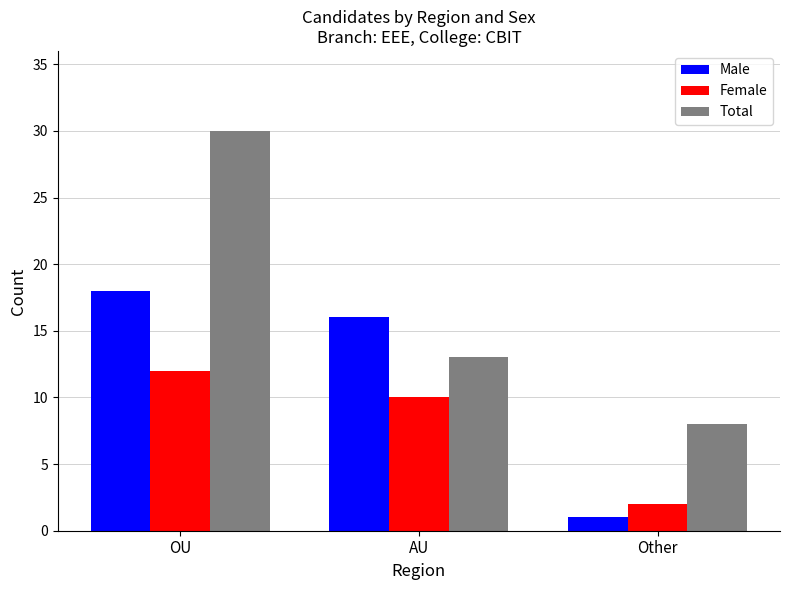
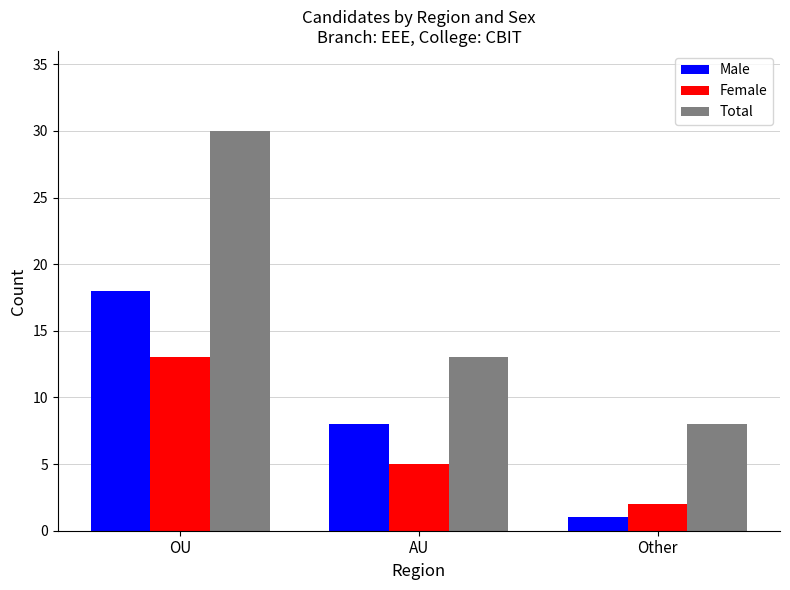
Female, OU: 12 -> 13
Male, AU: 16 -> 8
Female, AU: 10 -> 5
